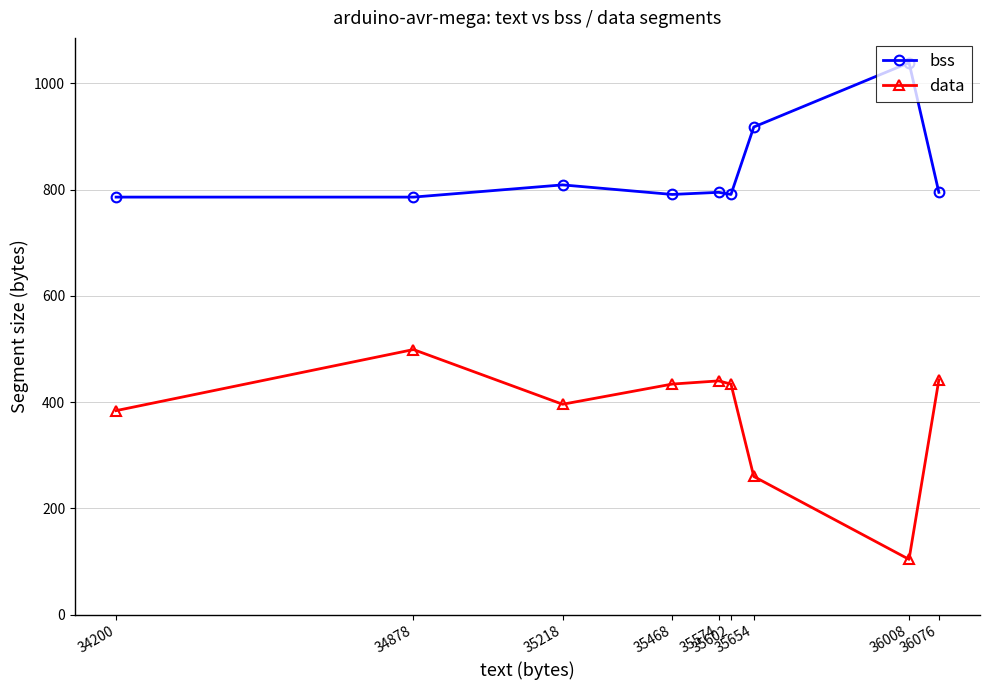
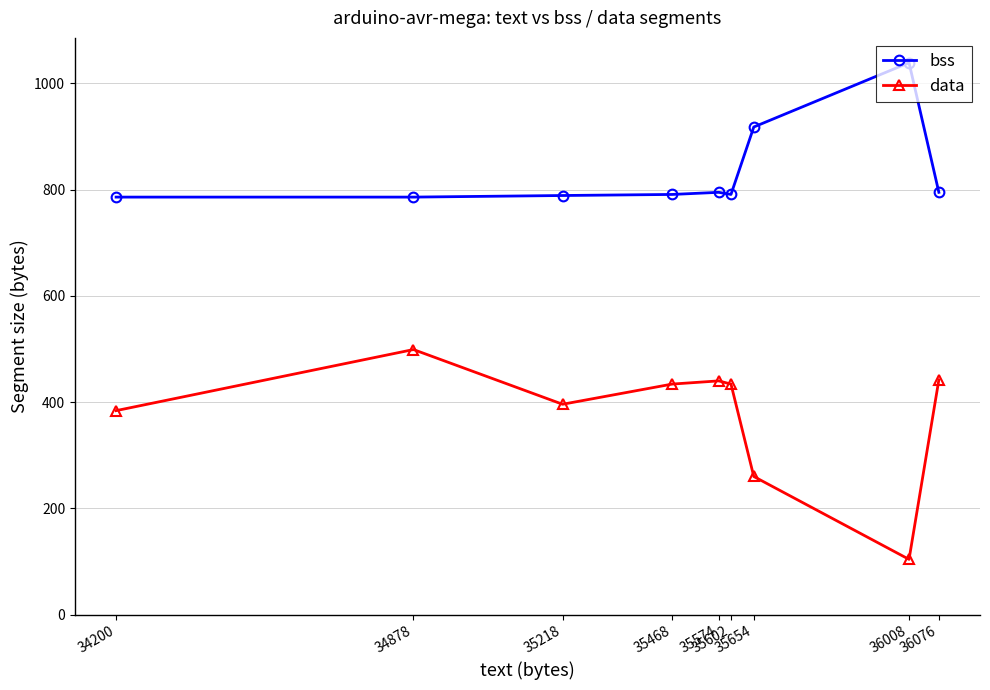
bss, 35218: 810 -> 790
